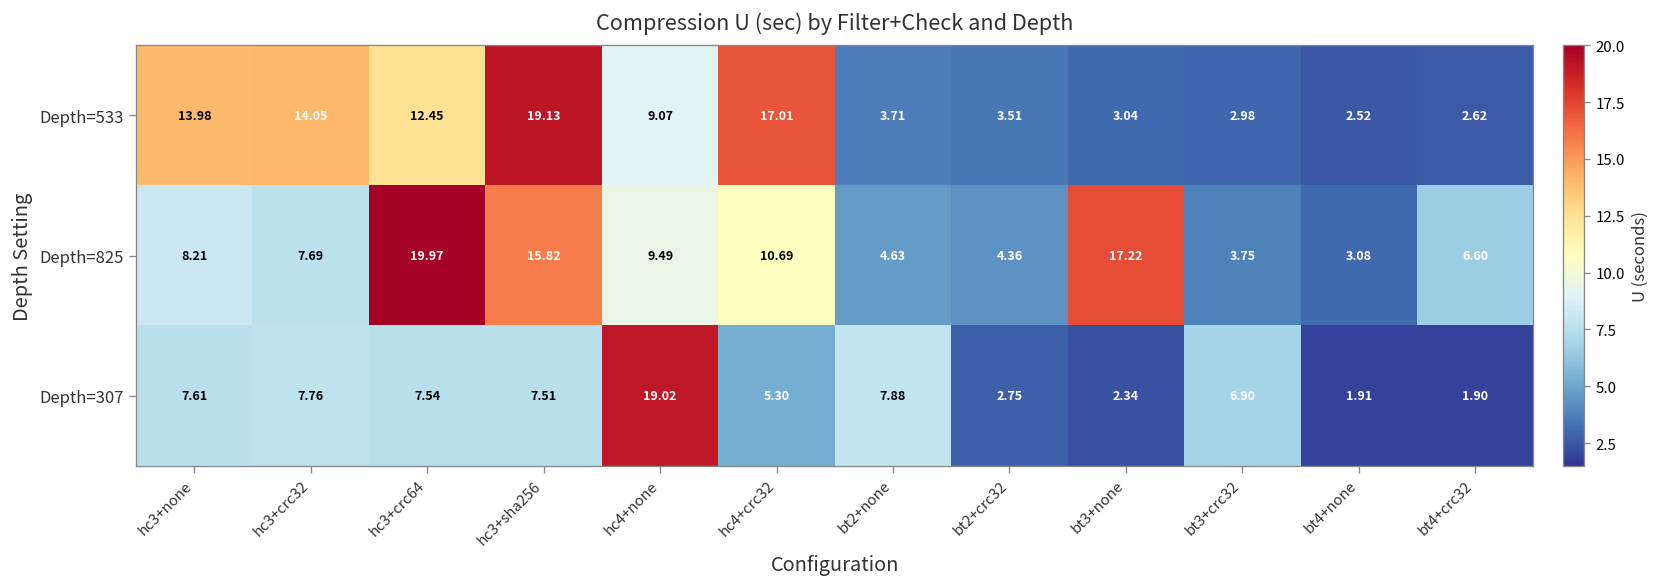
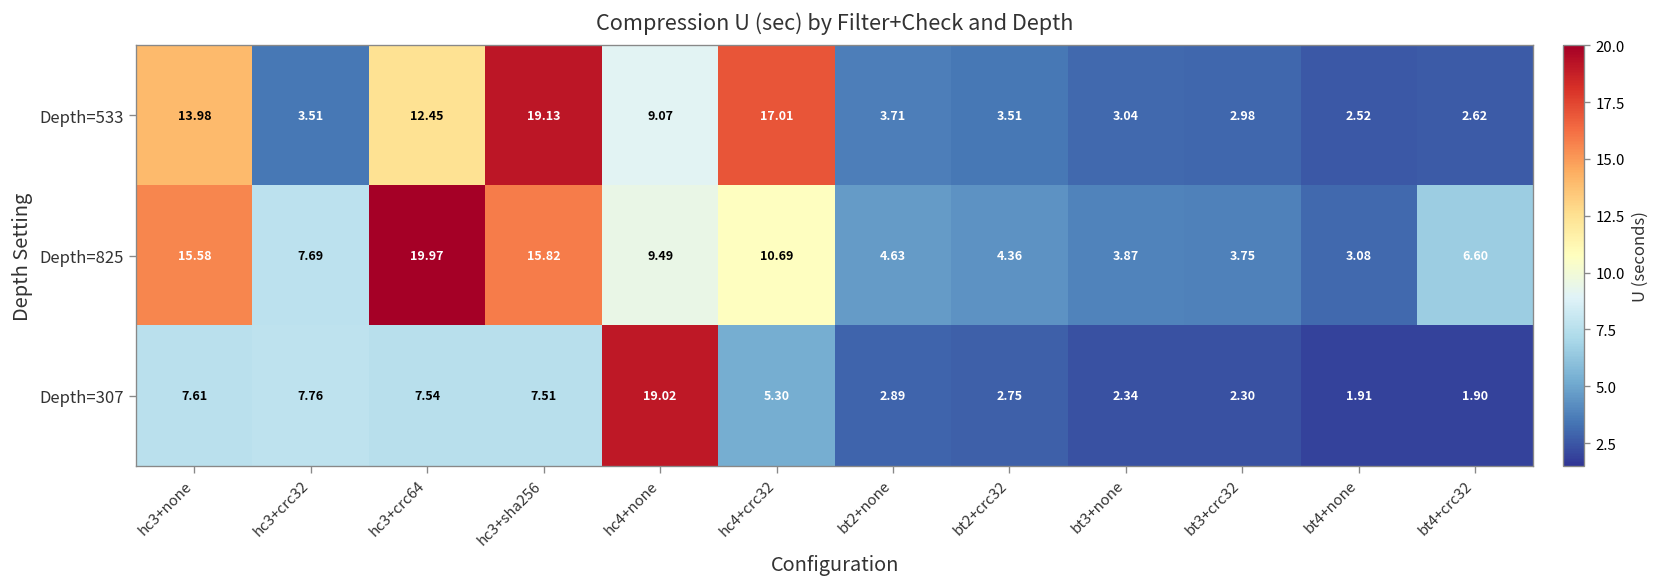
Depth=533, hc3+crc32: 14.05 -> 3.51
Depth=825, hc3+none: 8.21 -> 15.58
Depth=825, bt3+none: 17.22 -> 3.87
Depth=307, bt2+none: 7.88 -> 2.89
Depth=307, bt3+crc32: 6.90 -> 2.30
